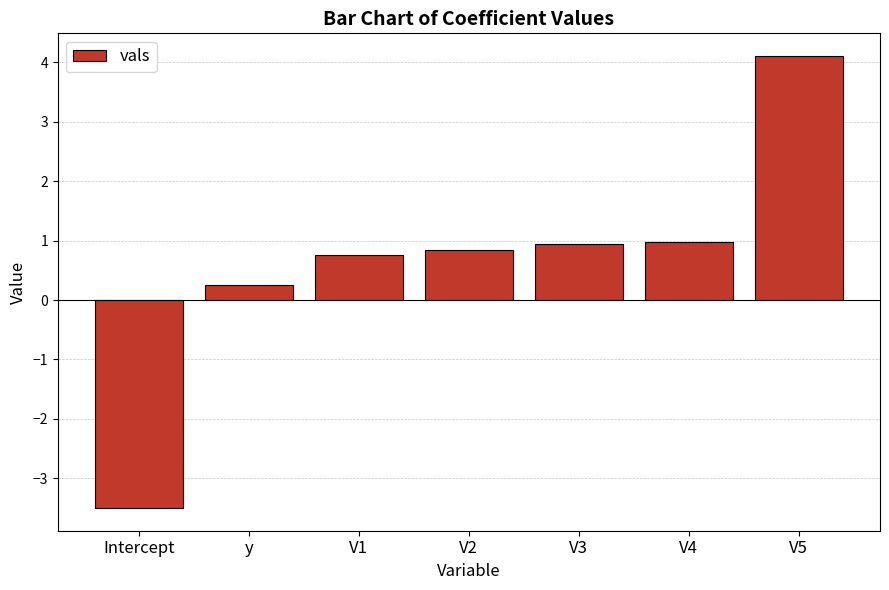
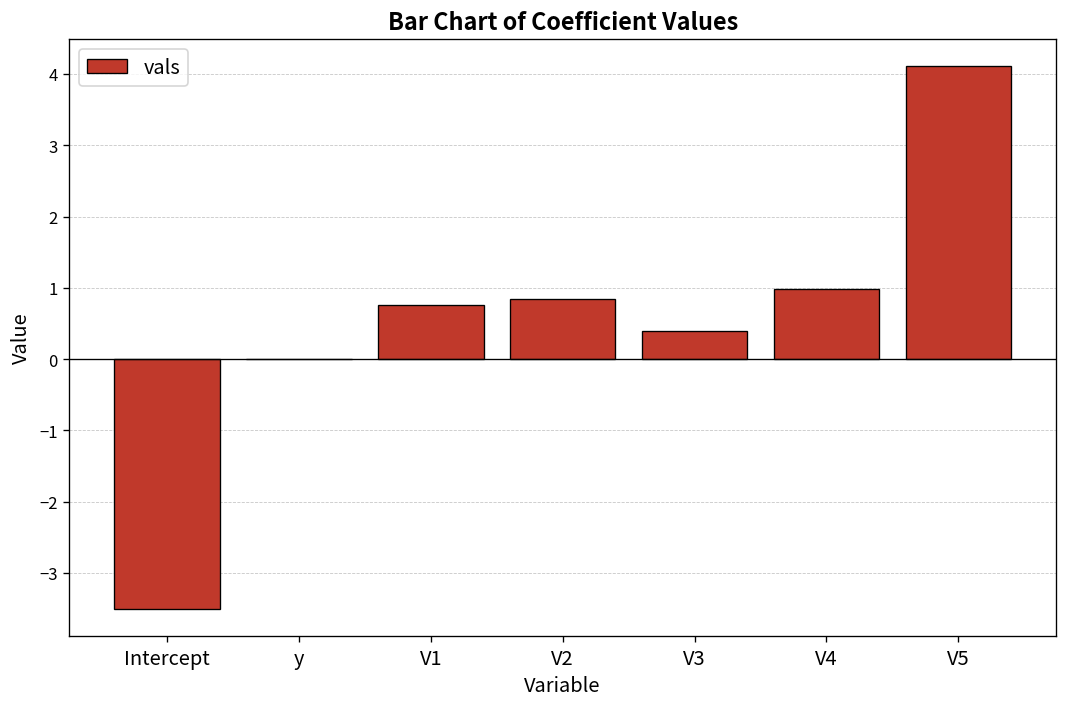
y: 0.3 -> 0.0
V3: 1.0 -> 0.4
